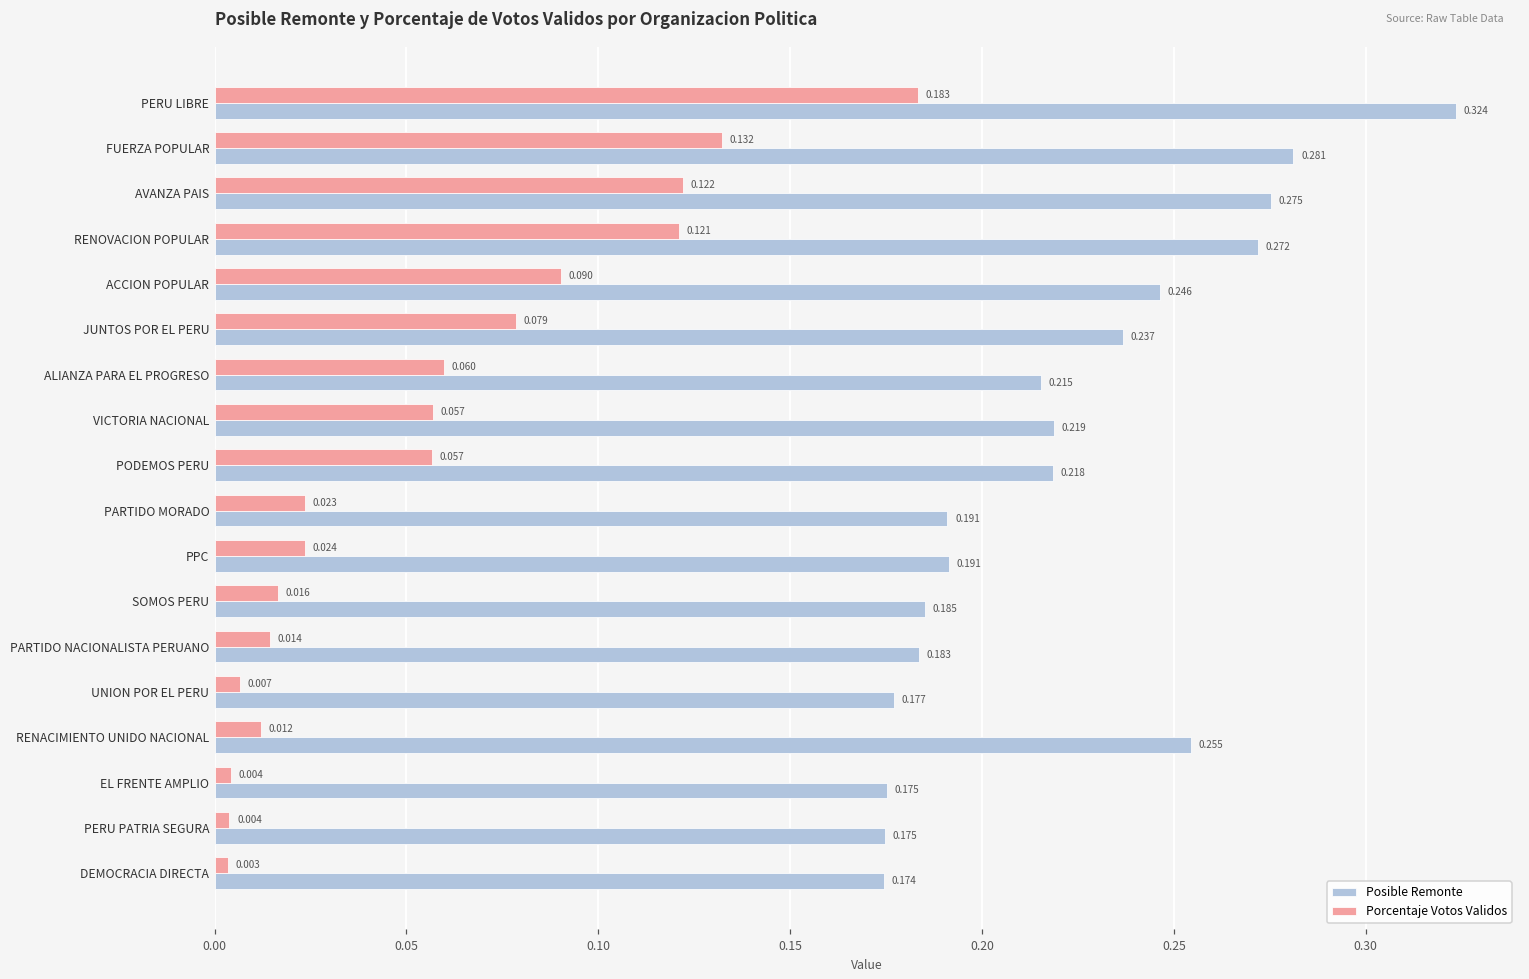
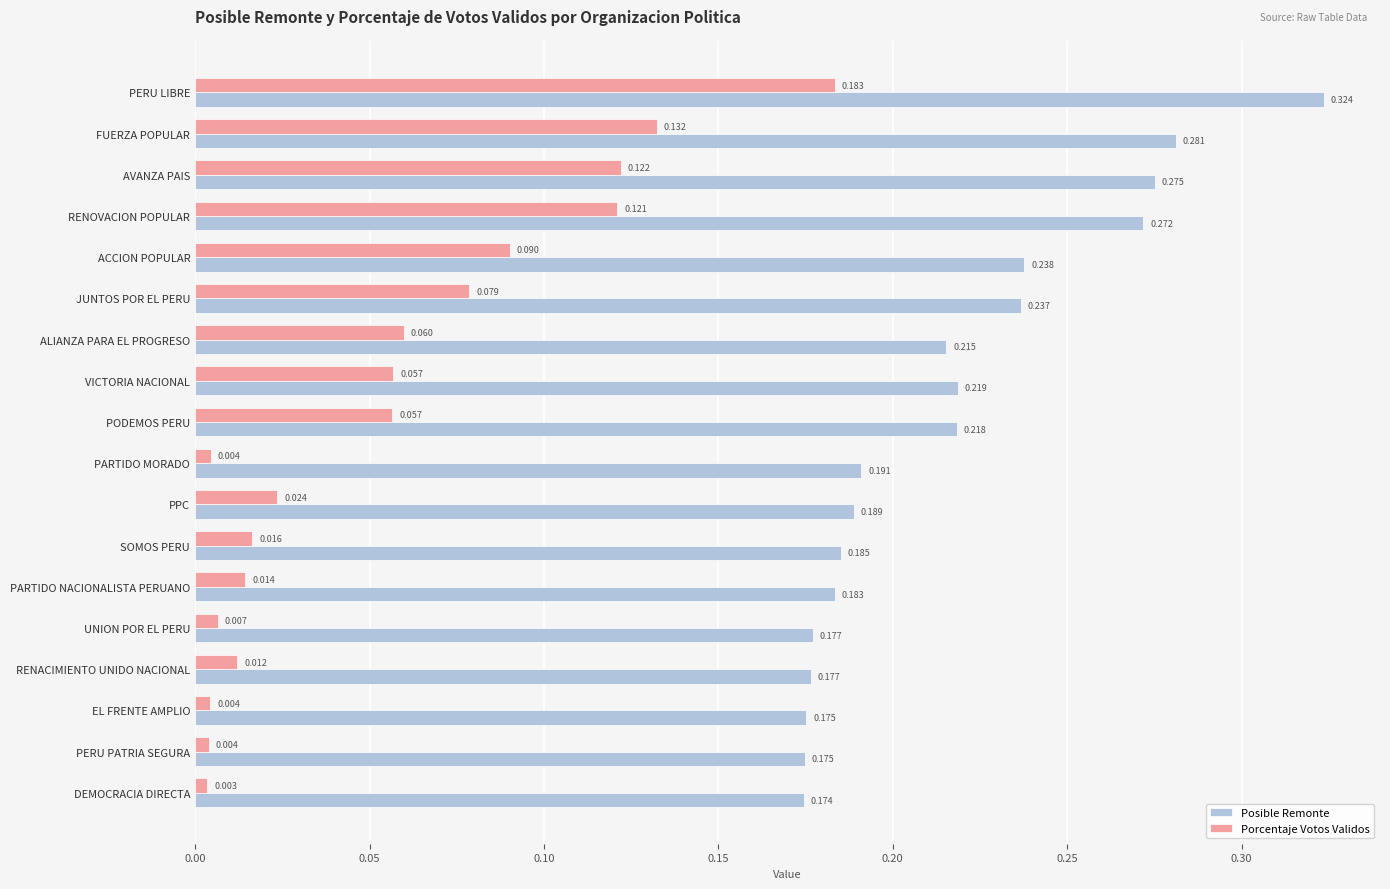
Posible Remonte, ACCION POPULAR: 0.246 -> 0.238
Porcentaje Votos Validos, PARTIDO MORADO: 0.023 -> 0.004
Posible Remonte, PPC: 0.191 -> 0.189
Posible Remonte, RENACIMIENTO UNIDO NACIONAL: 0.255 -> 0.177
